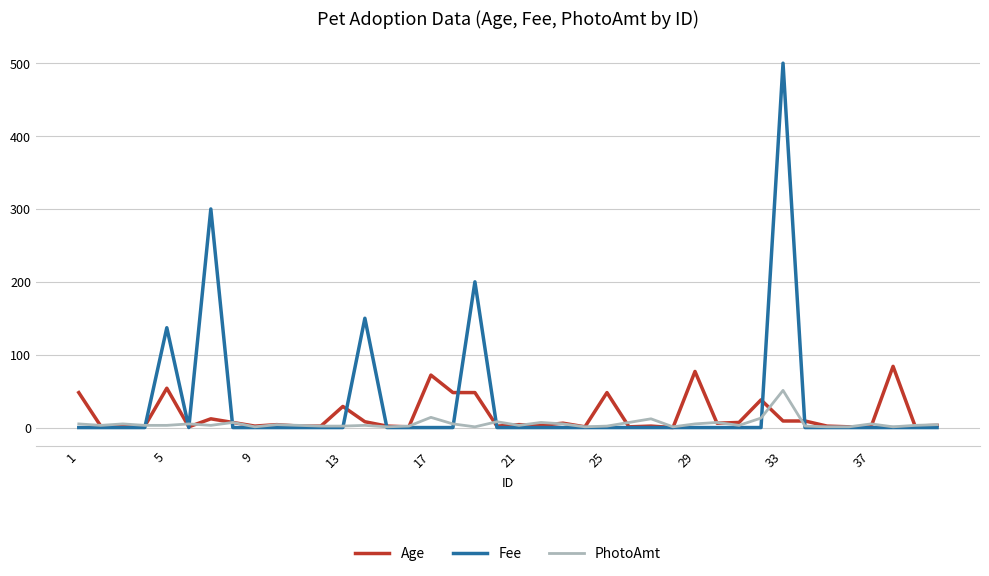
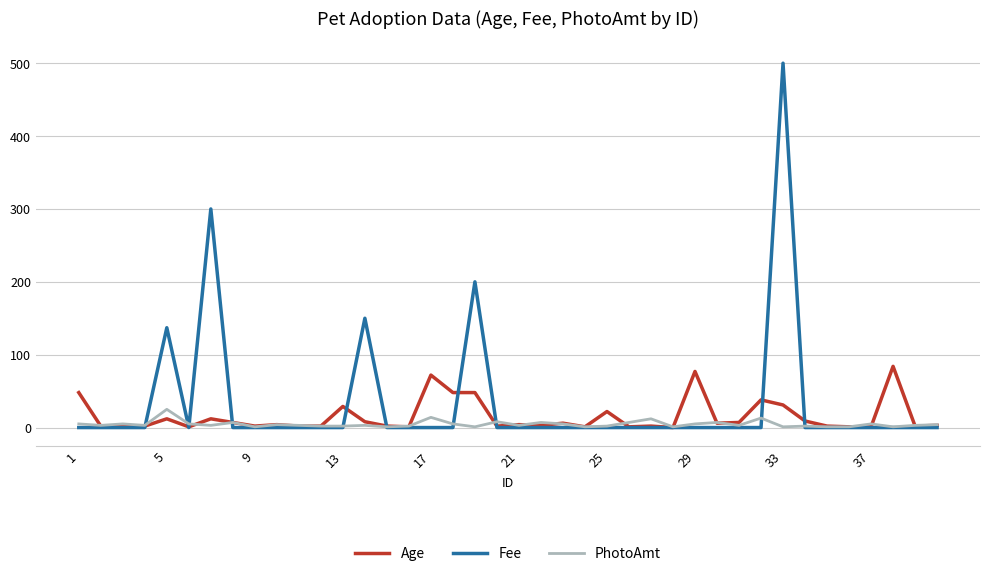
Age, 5: 50 -> 10
PhotoAmt, 5: 0 -> 30
Age, 25: 50 -> 20
Age, 33: 10 -> 30
PhotoAmt, 33: 50 -> 0
